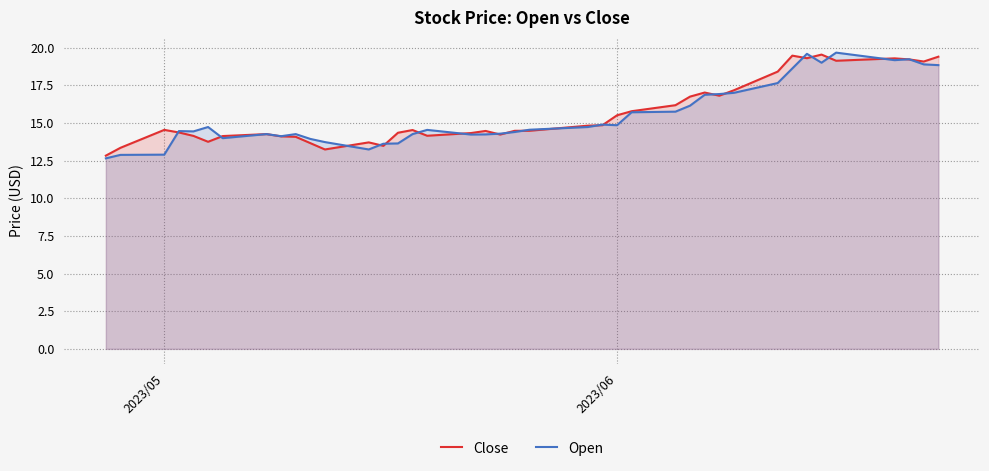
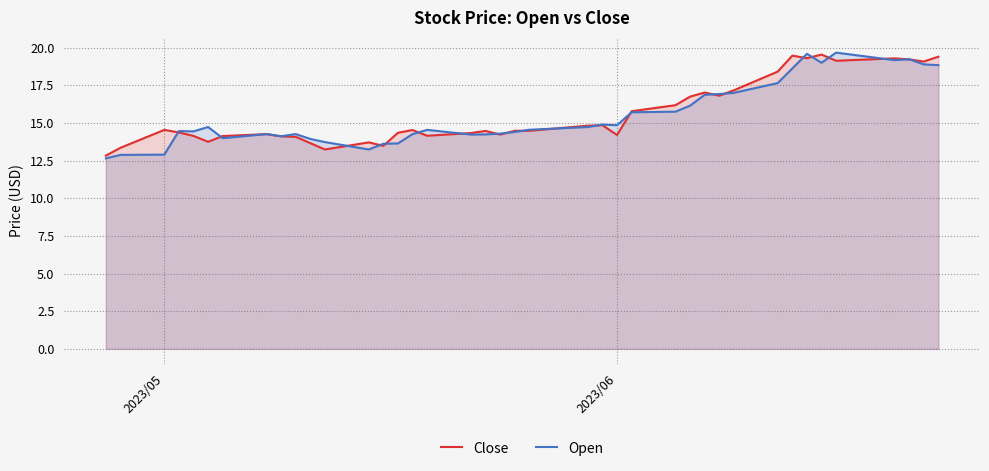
Close, 2023/06: 15.5 -> 14.2
